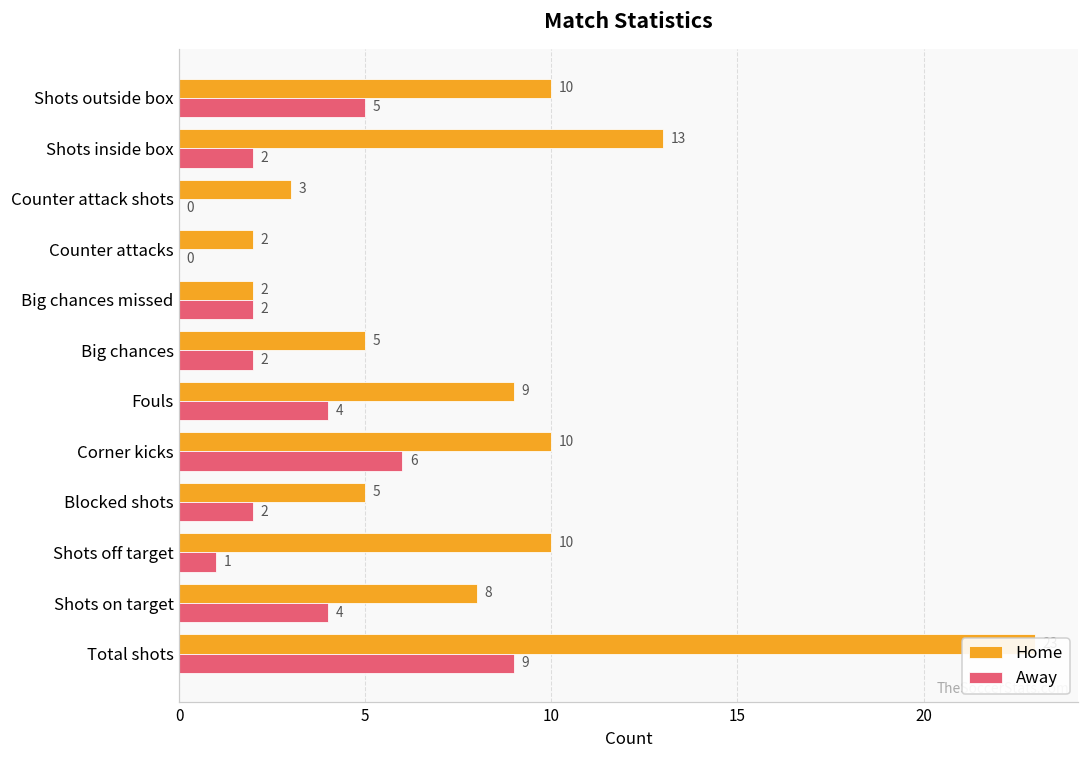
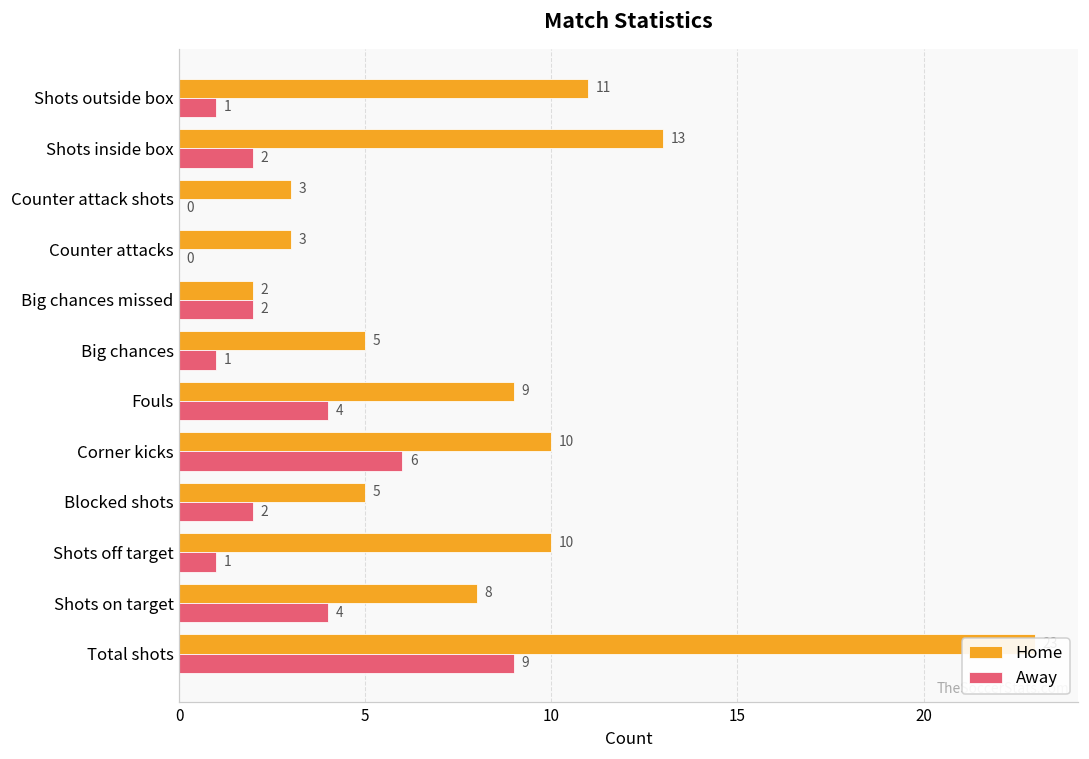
Home, Shots outside box: 10 -> 11
Away, Shots outside box: 5 -> 1
Home, Counter attacks: 2 -> 3
Away, Big chances: 2 -> 1
